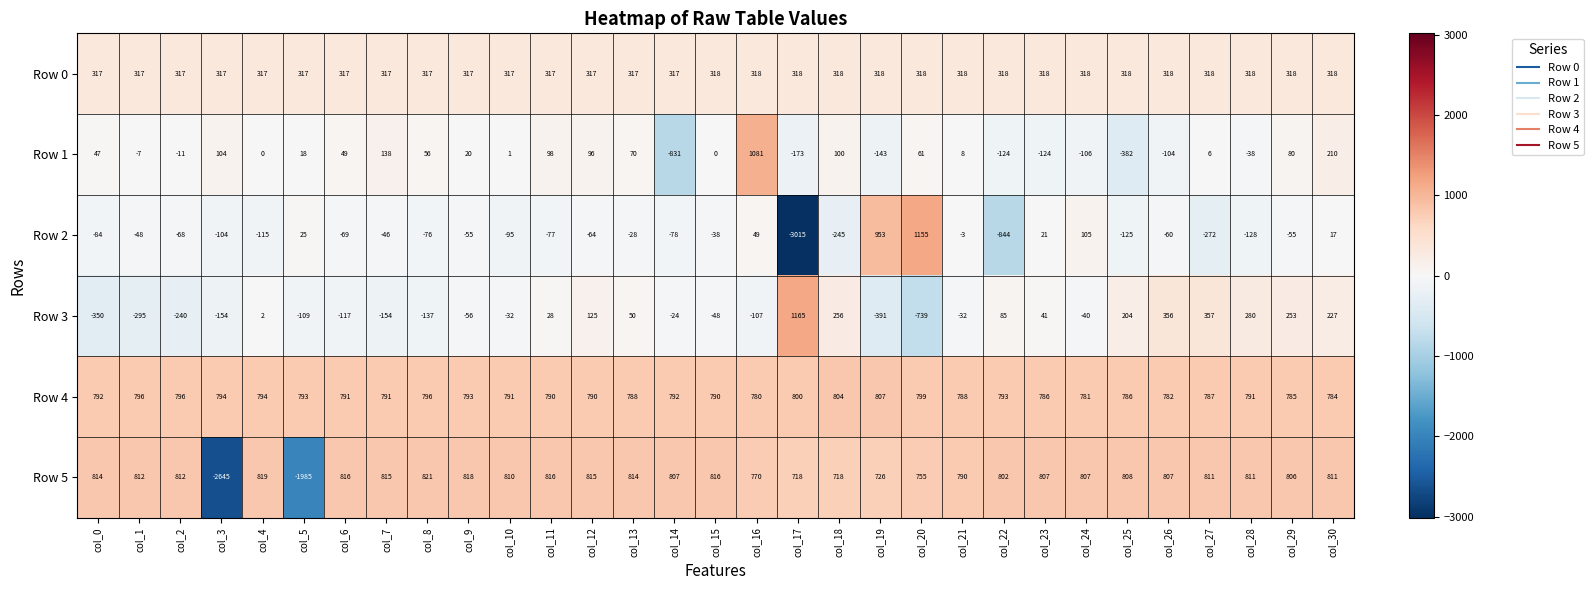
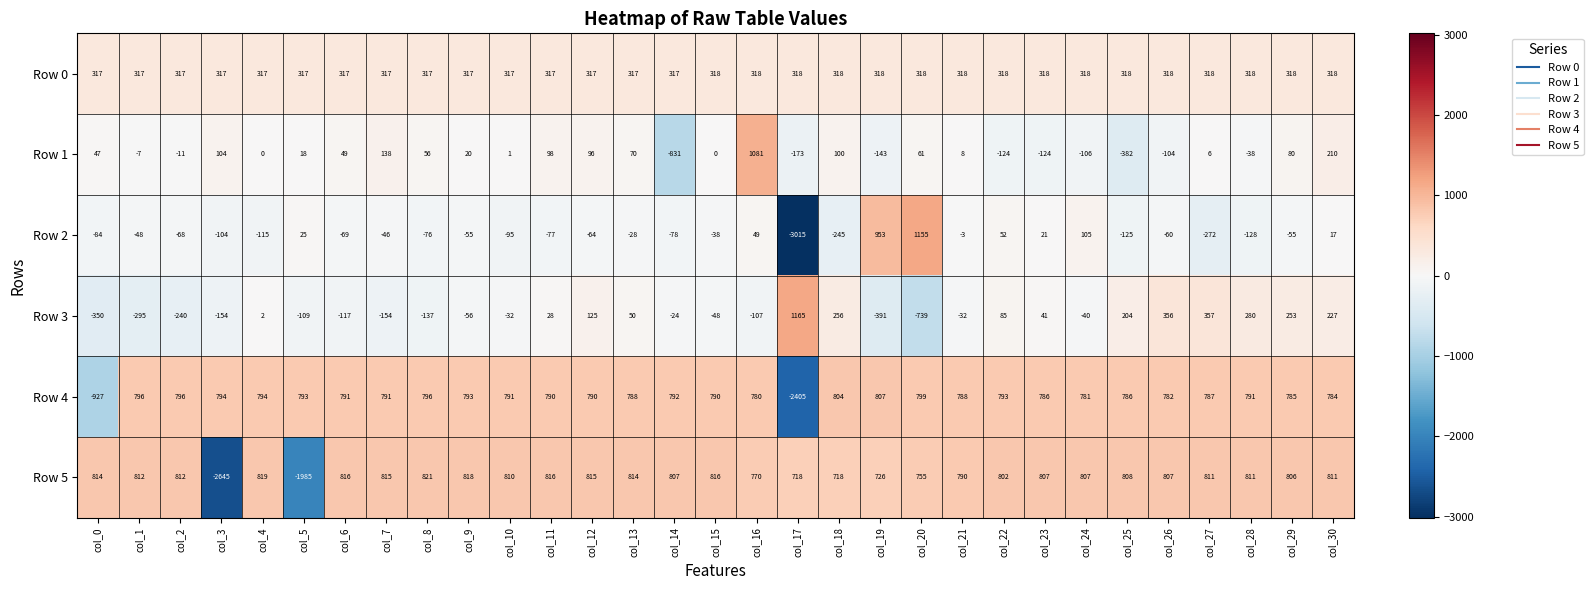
Row 2, col_22: -844 -> 52
Row 4, col_0: 792 -> -927
Row 4, col_17: 800 -> -2405
